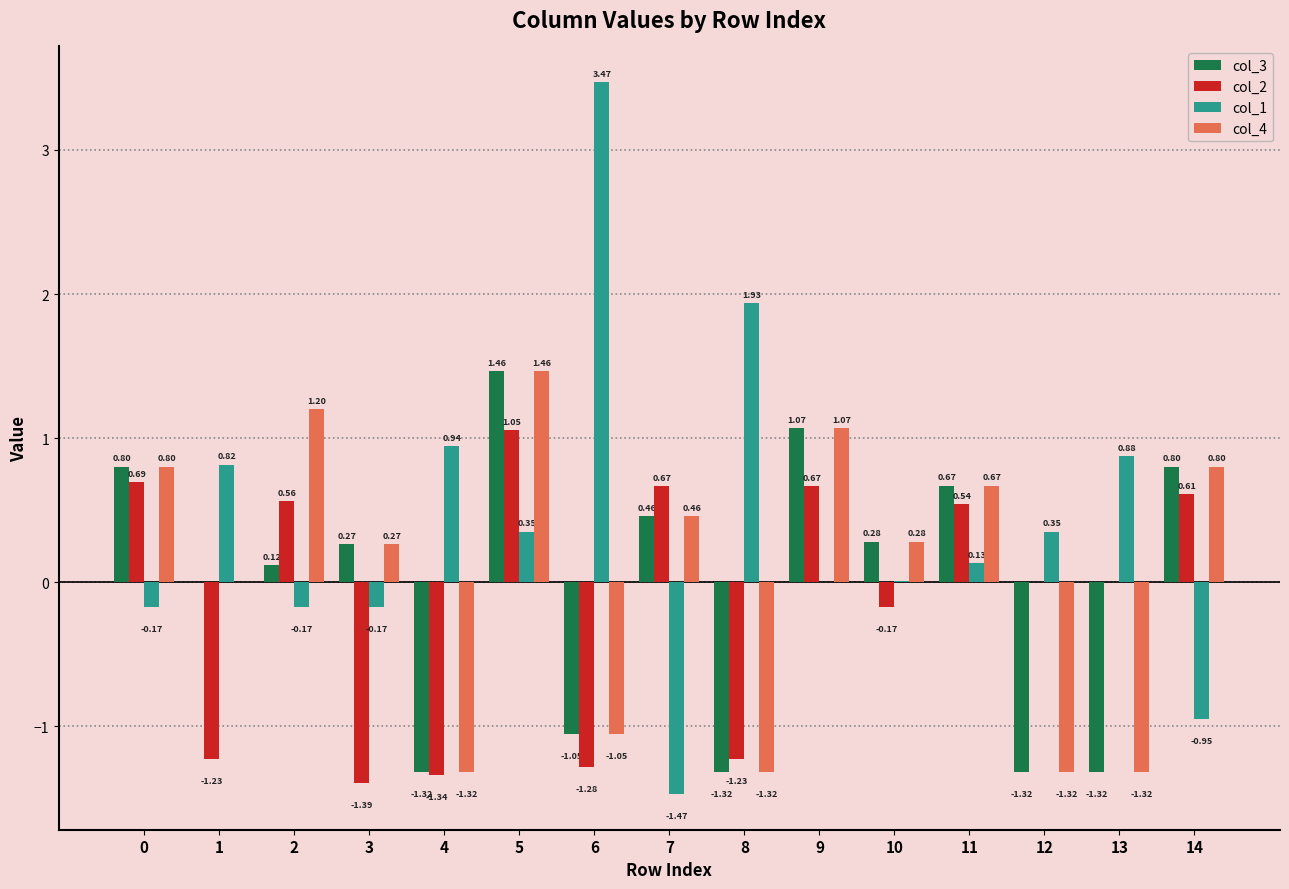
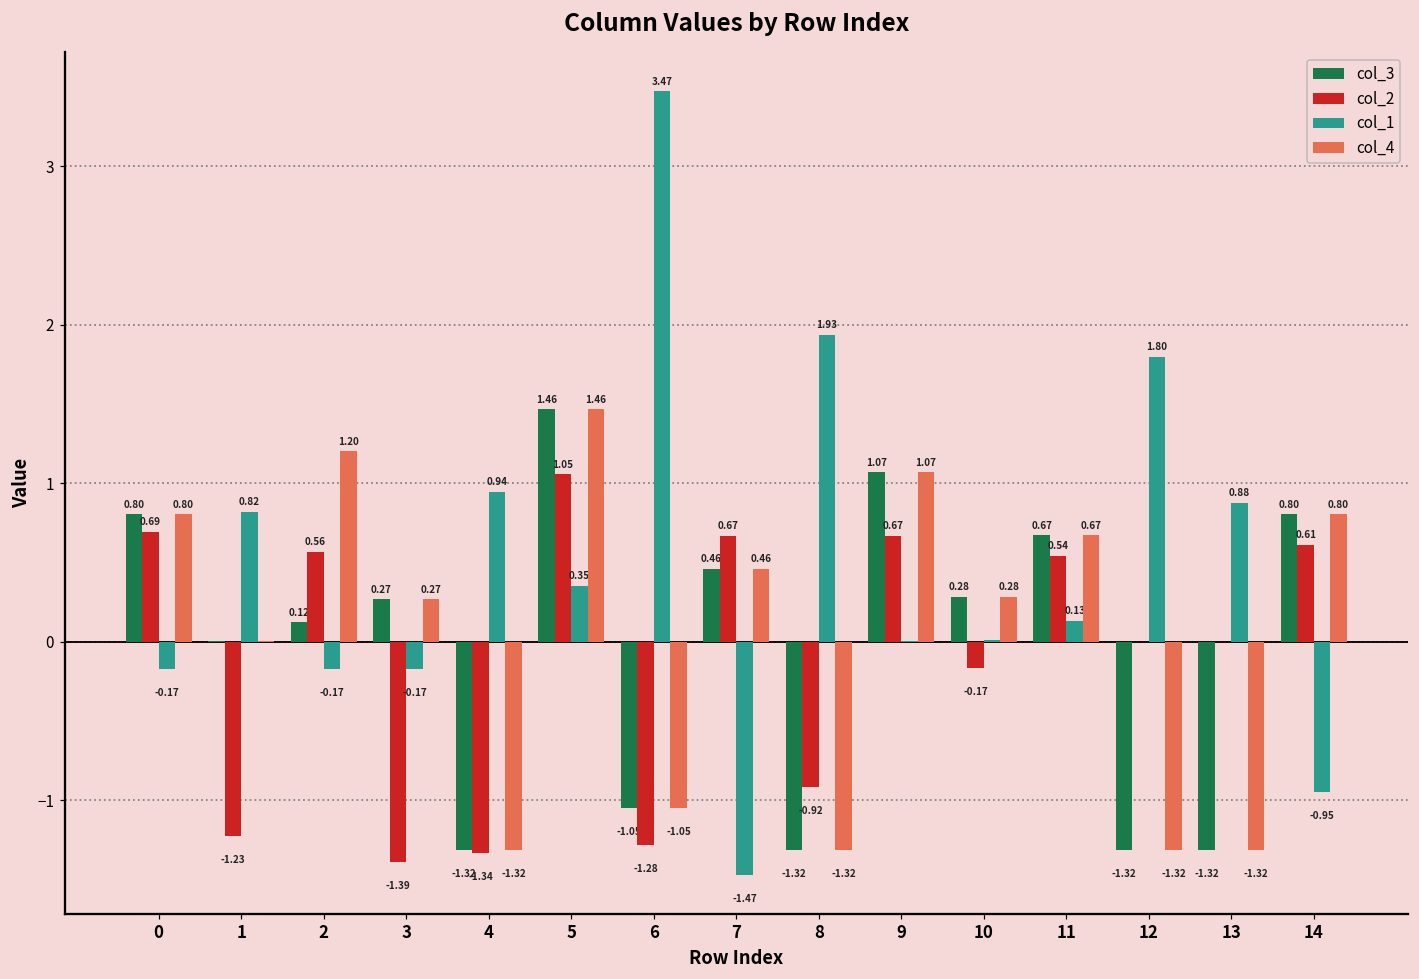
col_2, 8: -1.23 -> -0.92
col_1, 12: 0.35 -> 1.80
